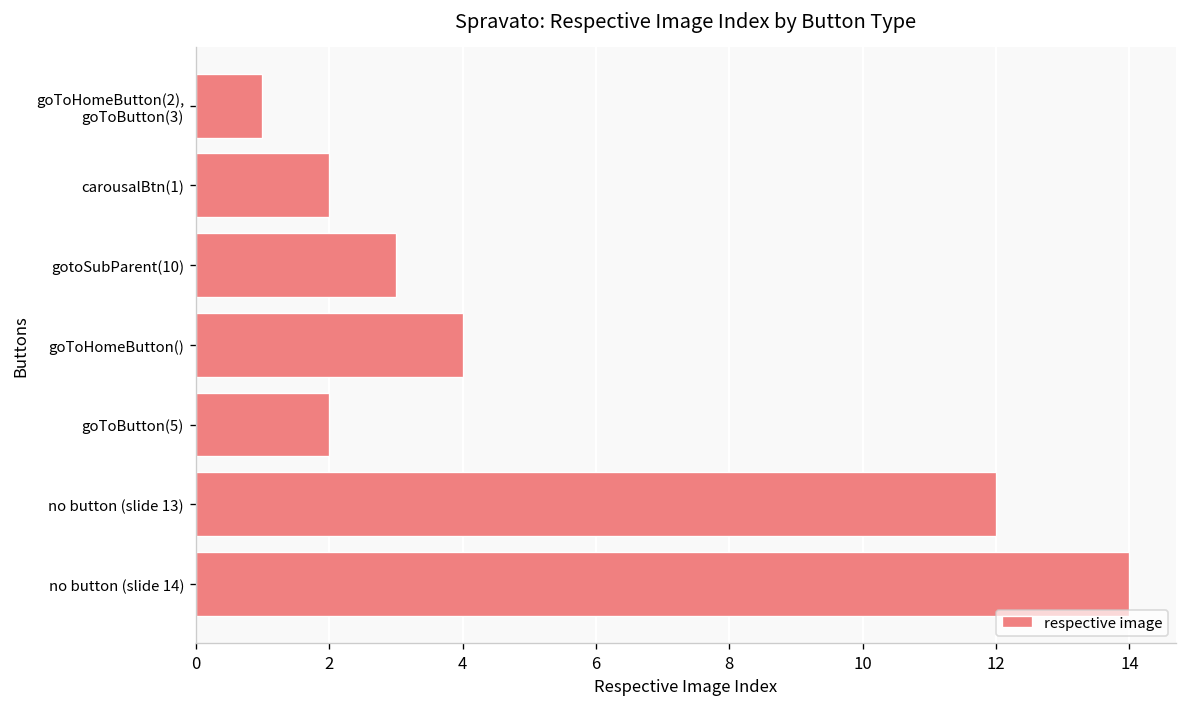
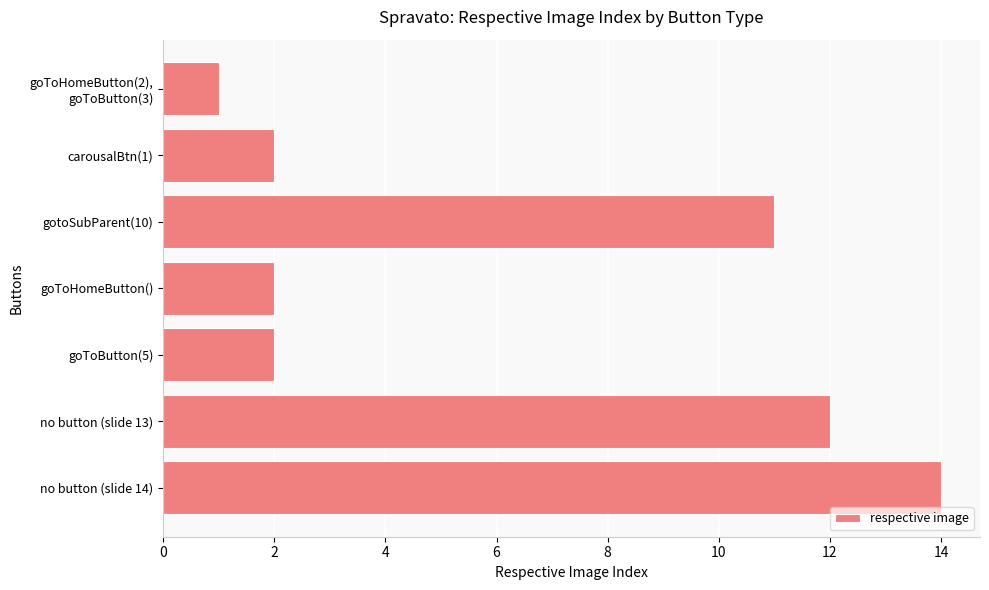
gotoSubParent(10): 3 -> 11
goToHomeButton(): 4 -> 2
